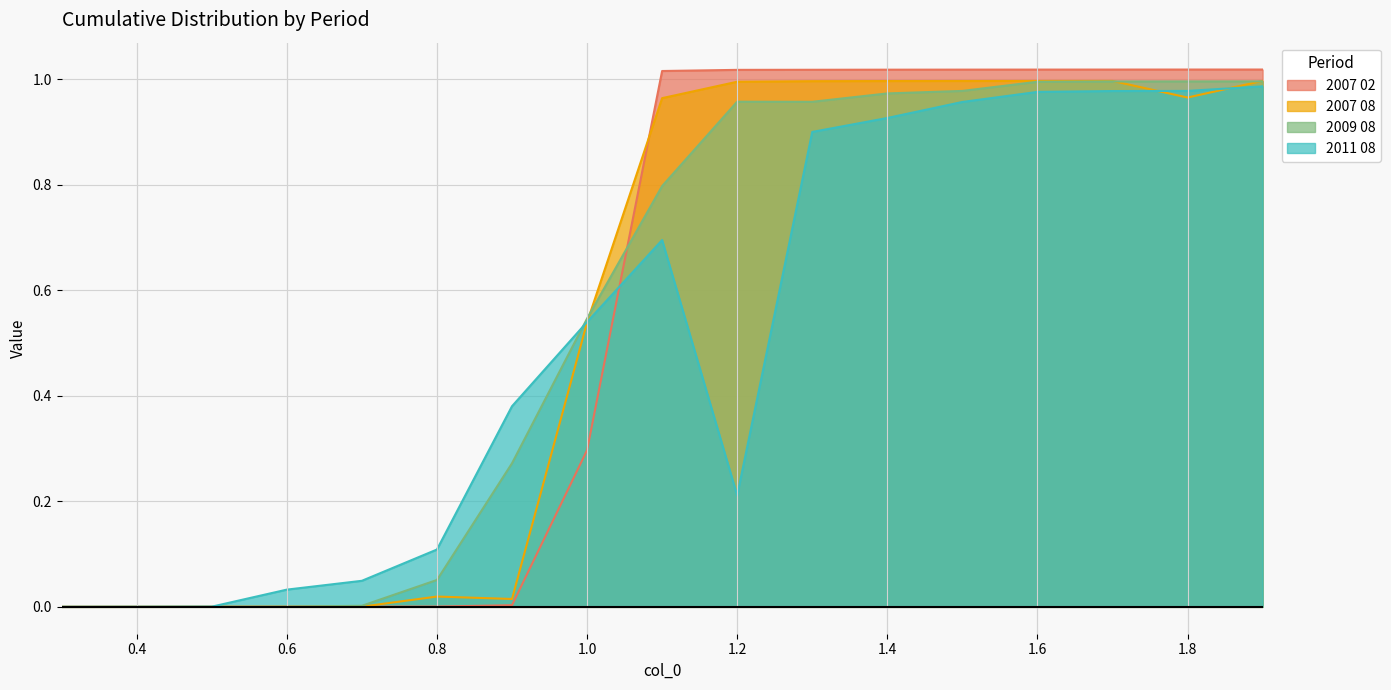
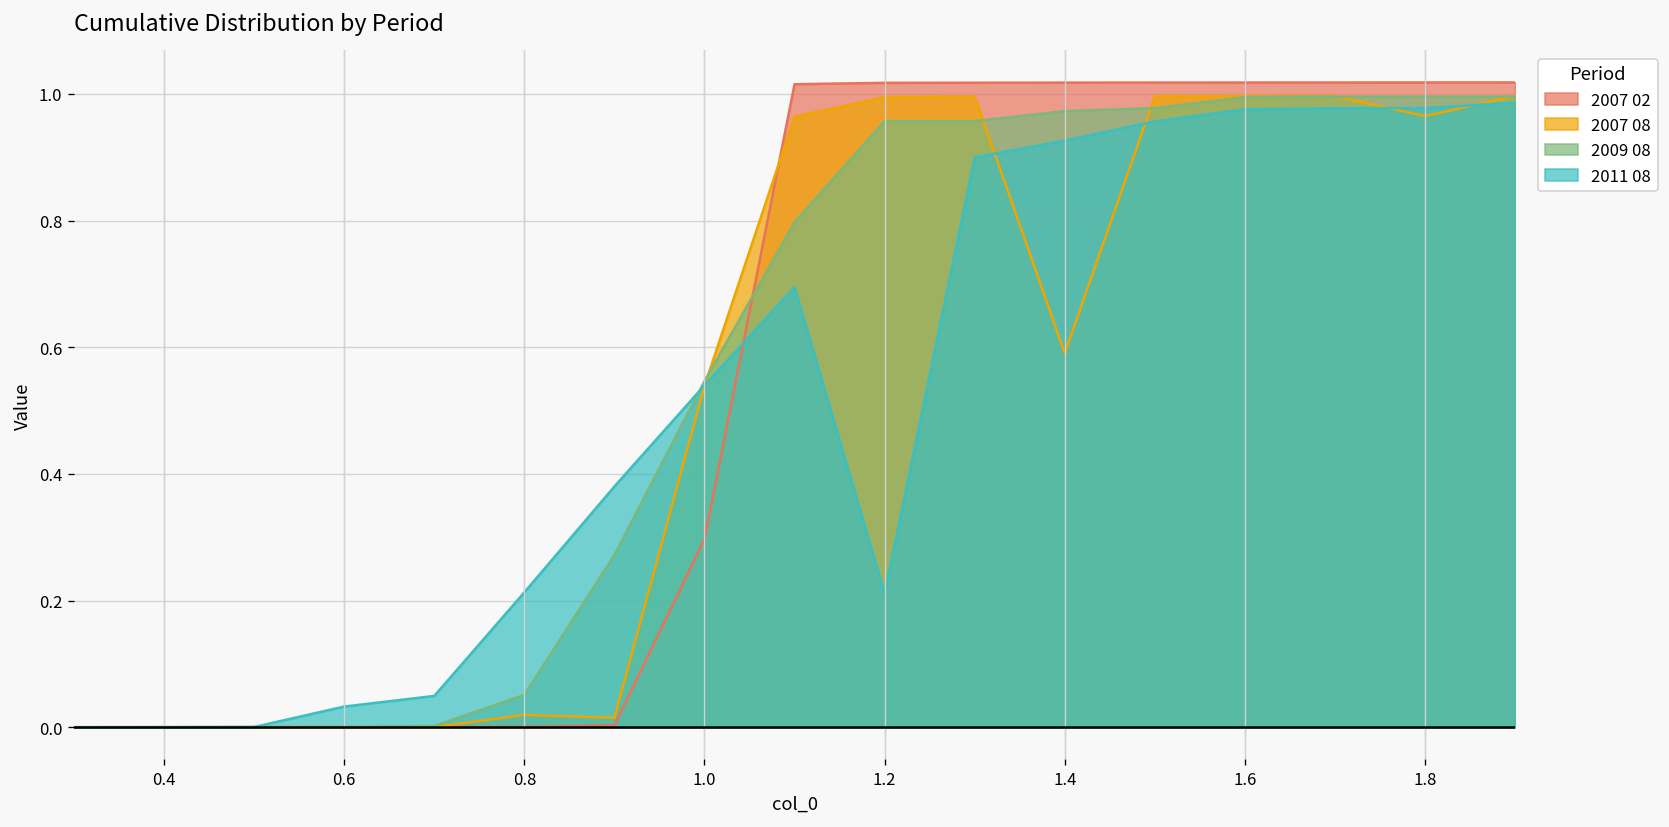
2011 08, 0.8: 0.11 -> 0.21
2007 08, 1.4: 1.00 -> 0.59
